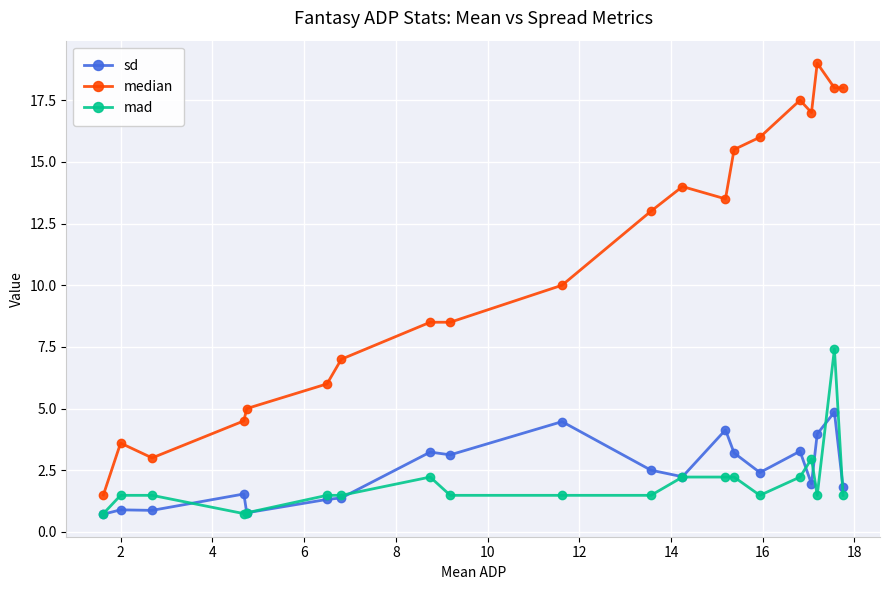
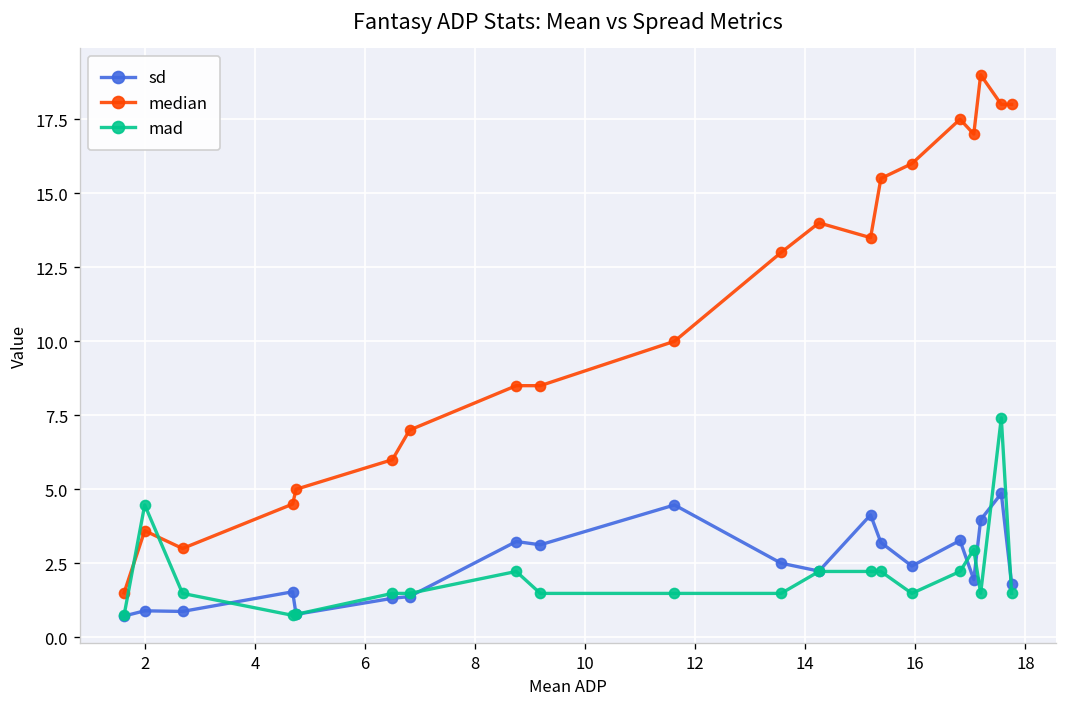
mad, 2: 1.5 -> 4.5
